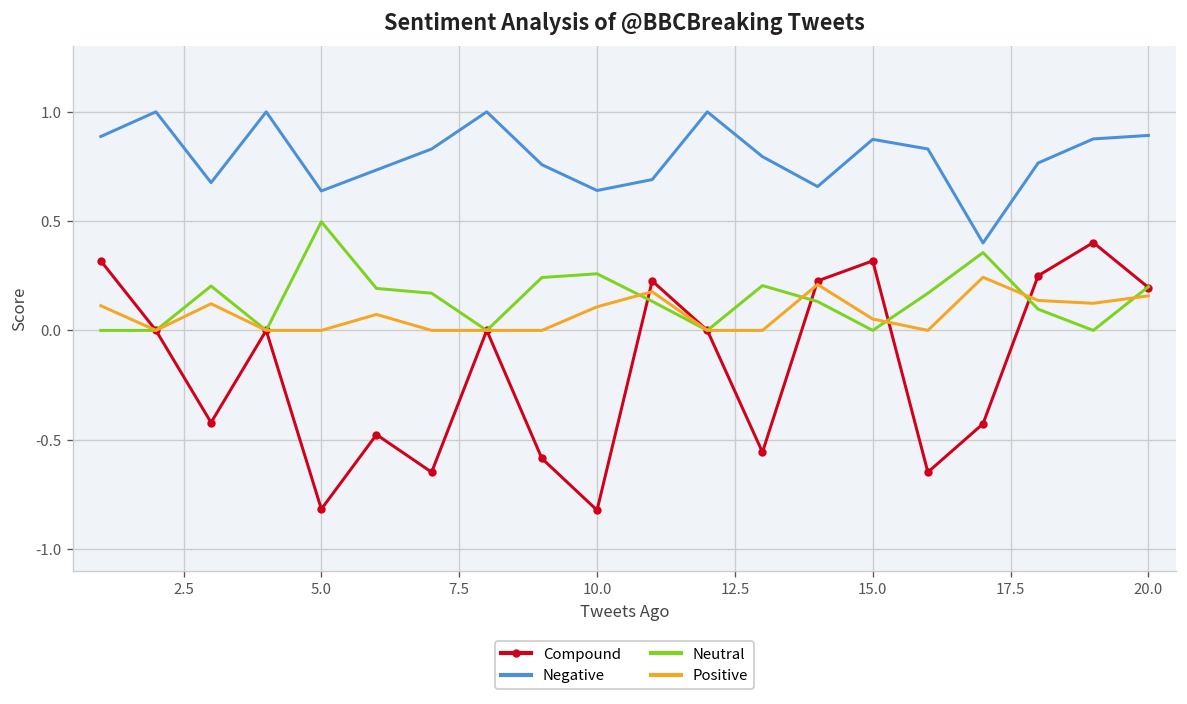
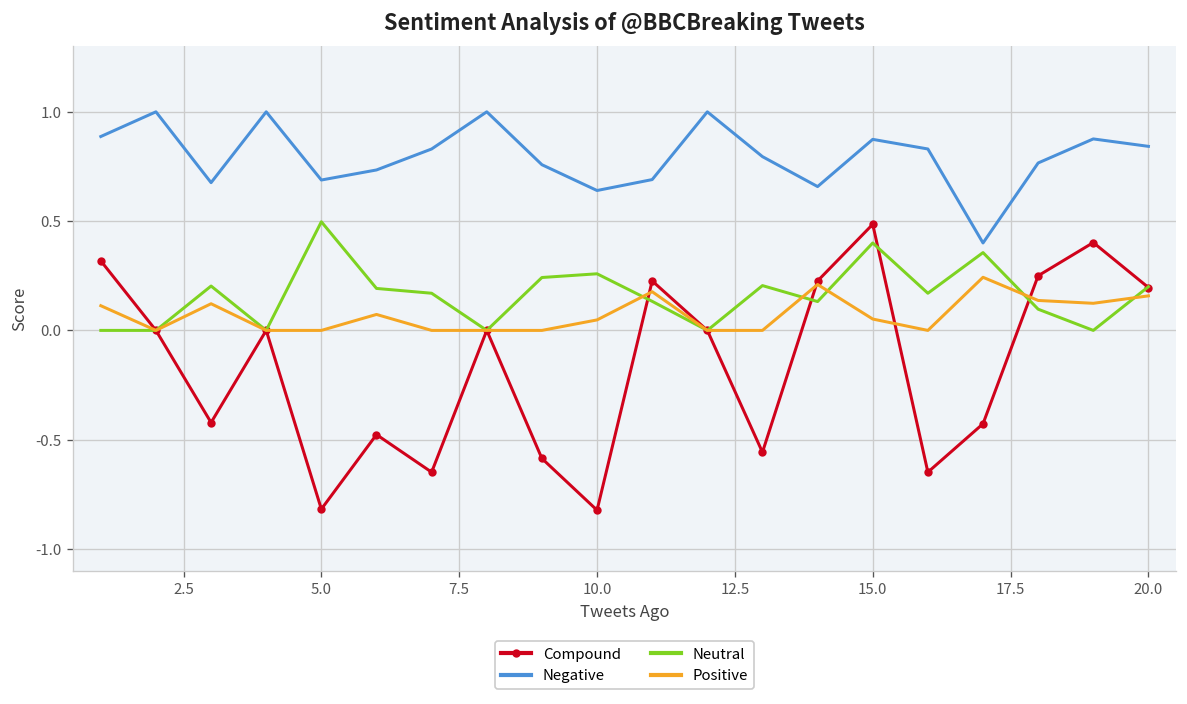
Negative, 5.0: 0.64 -> 0.69
Positive, 10.0: 0.11 -> 0.05
Compound, 15.0: 0.32 -> 0.49
Neutral, 15.0: 0.0 -> 0.4
Negative, 20.0: 0.89 -> 0.84
